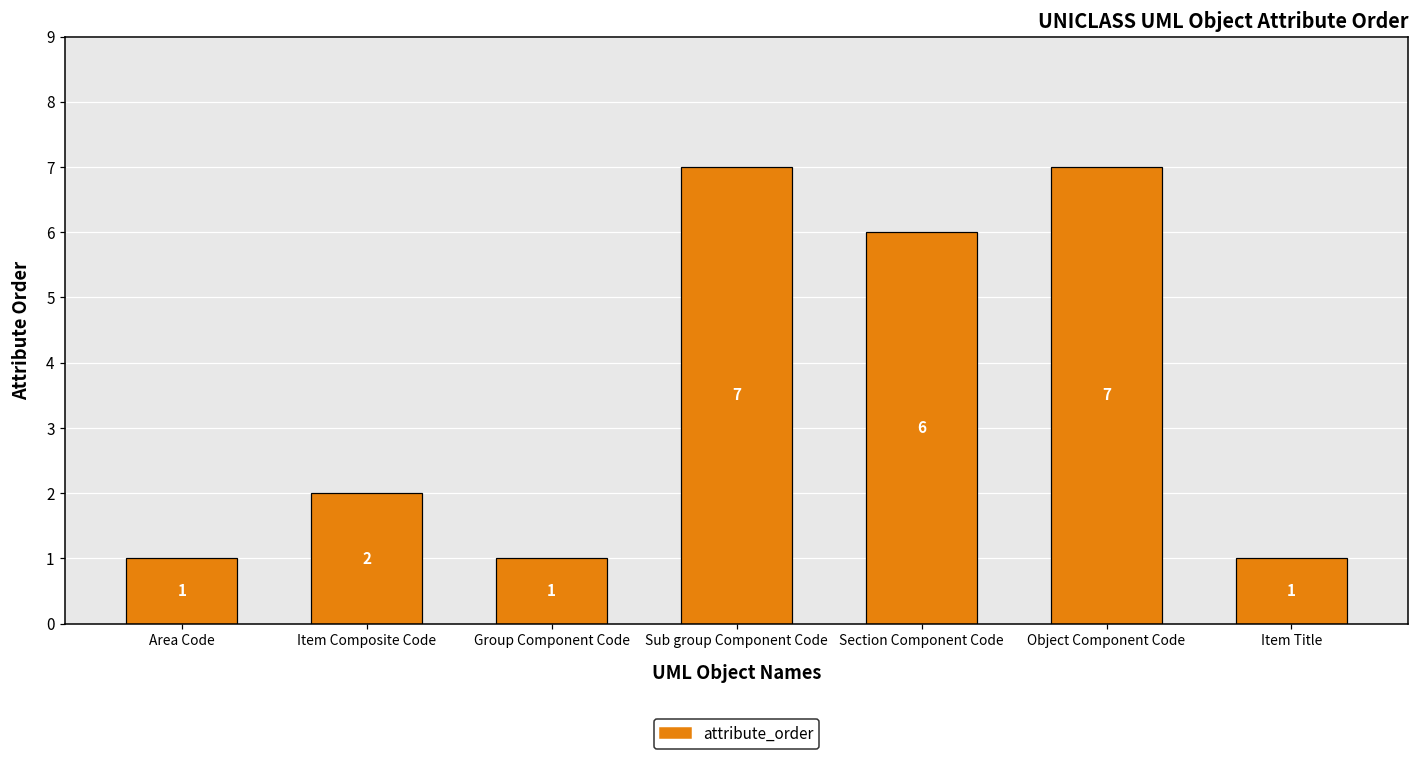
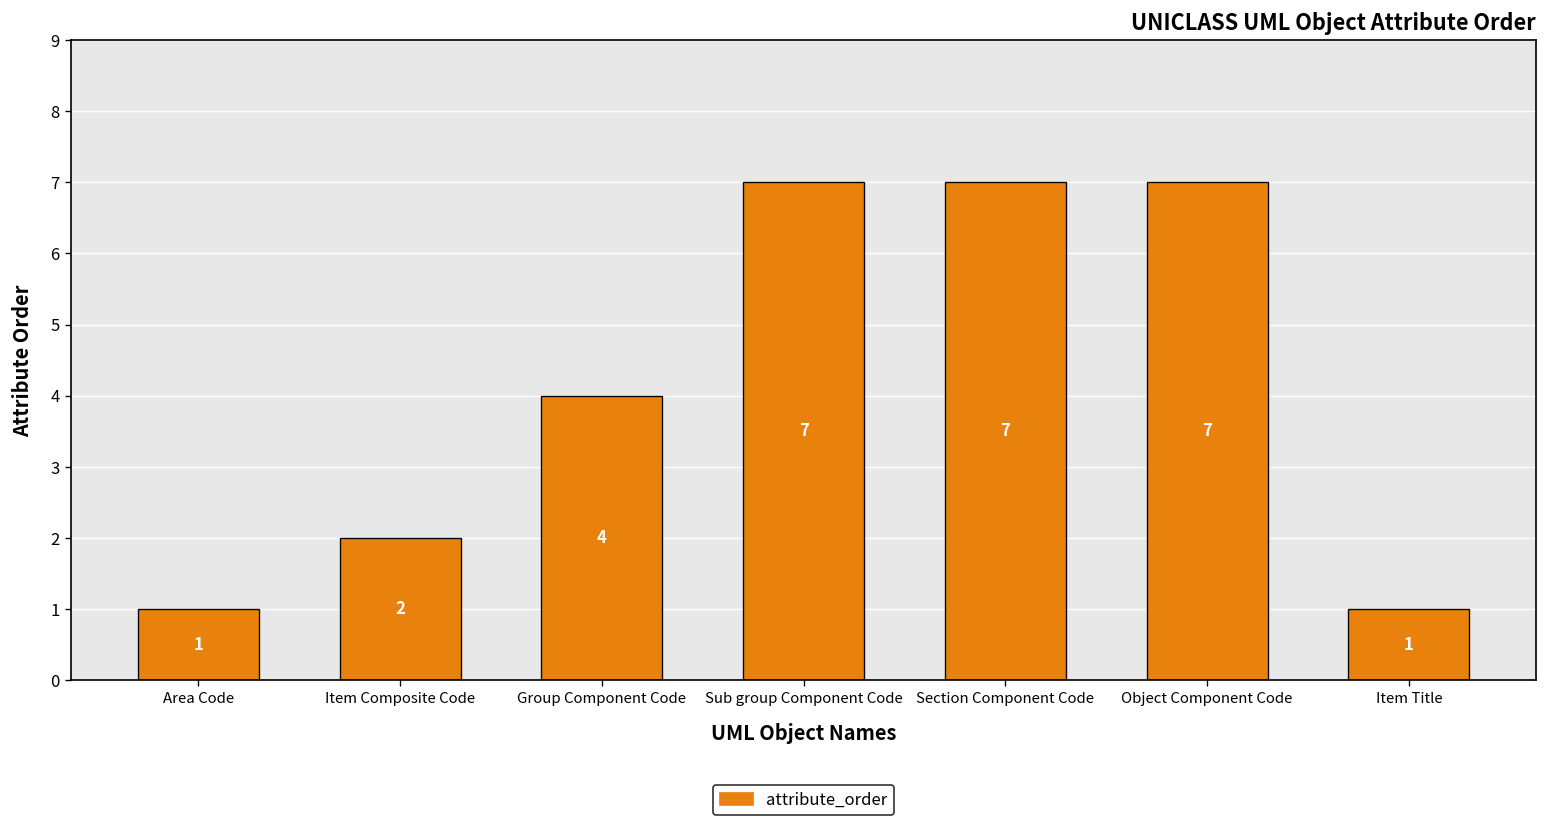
Group Component Code: 1 -> 4
Section Component Code: 6 -> 7
